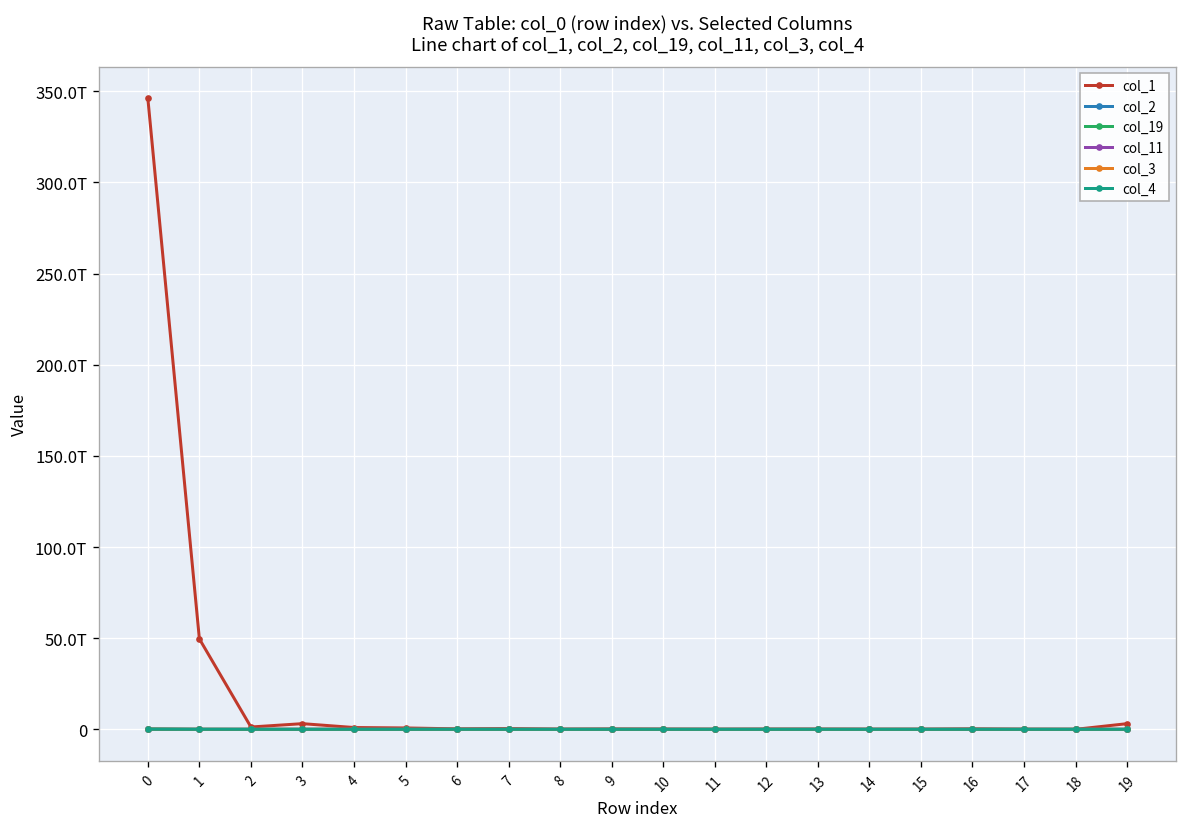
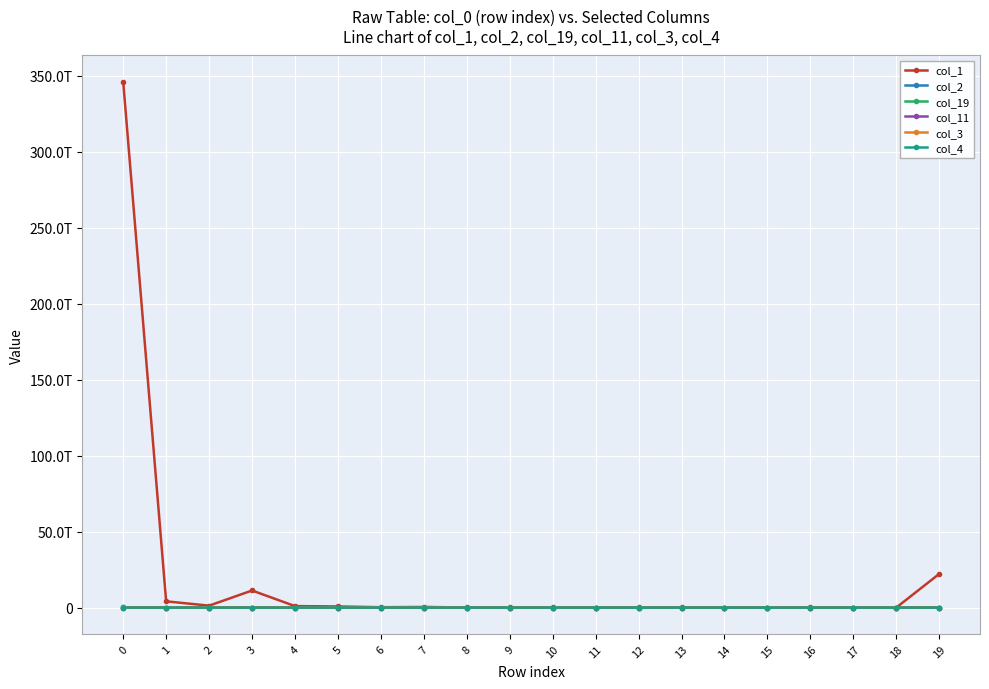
col_1, 1: 50T -> 4T
col_1, 3: 3T -> 11T
col_1, 19: 3T -> 22T
